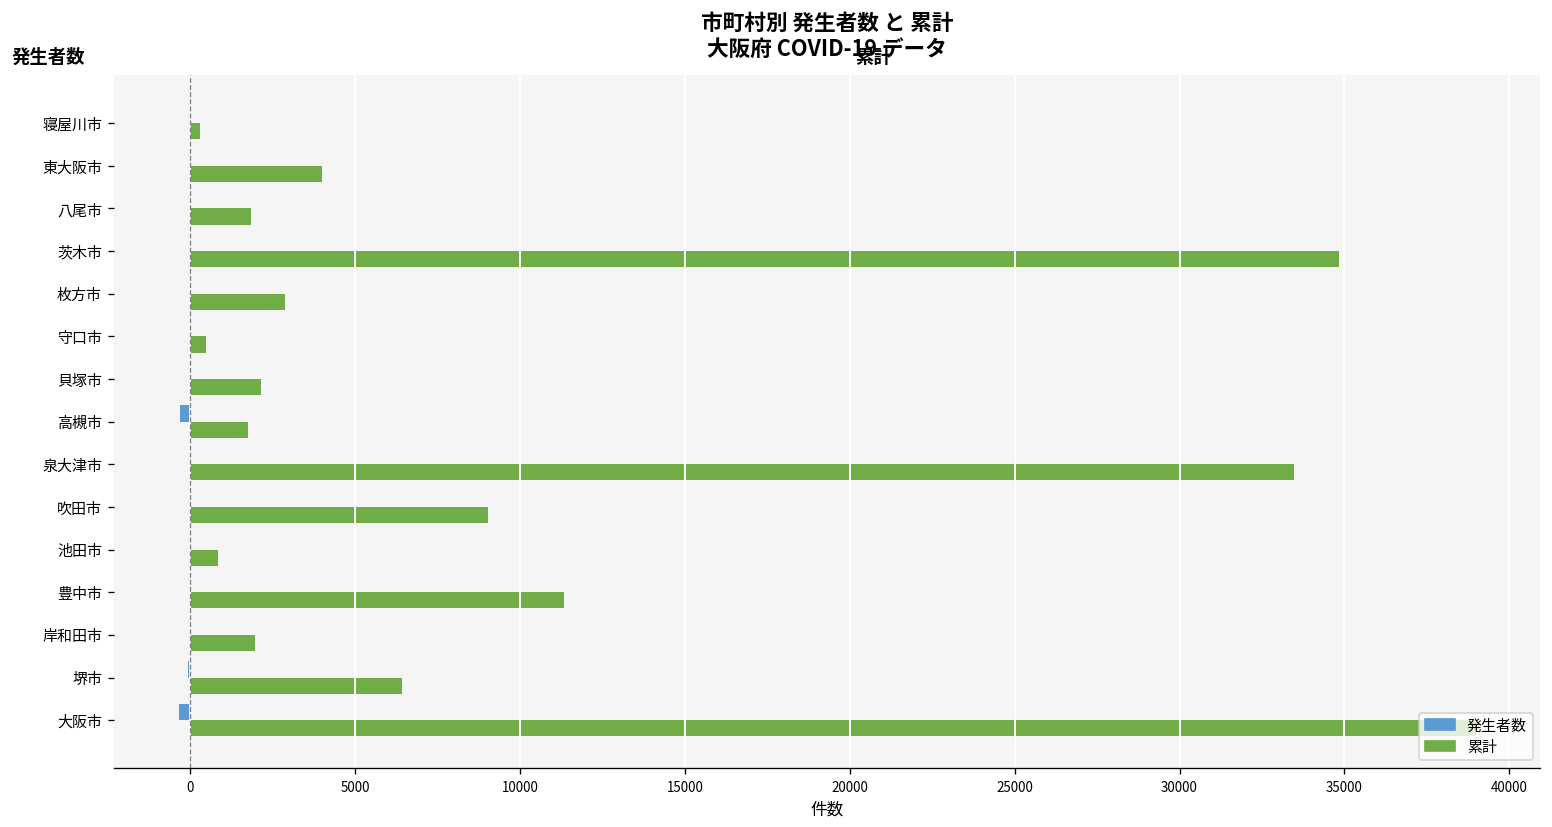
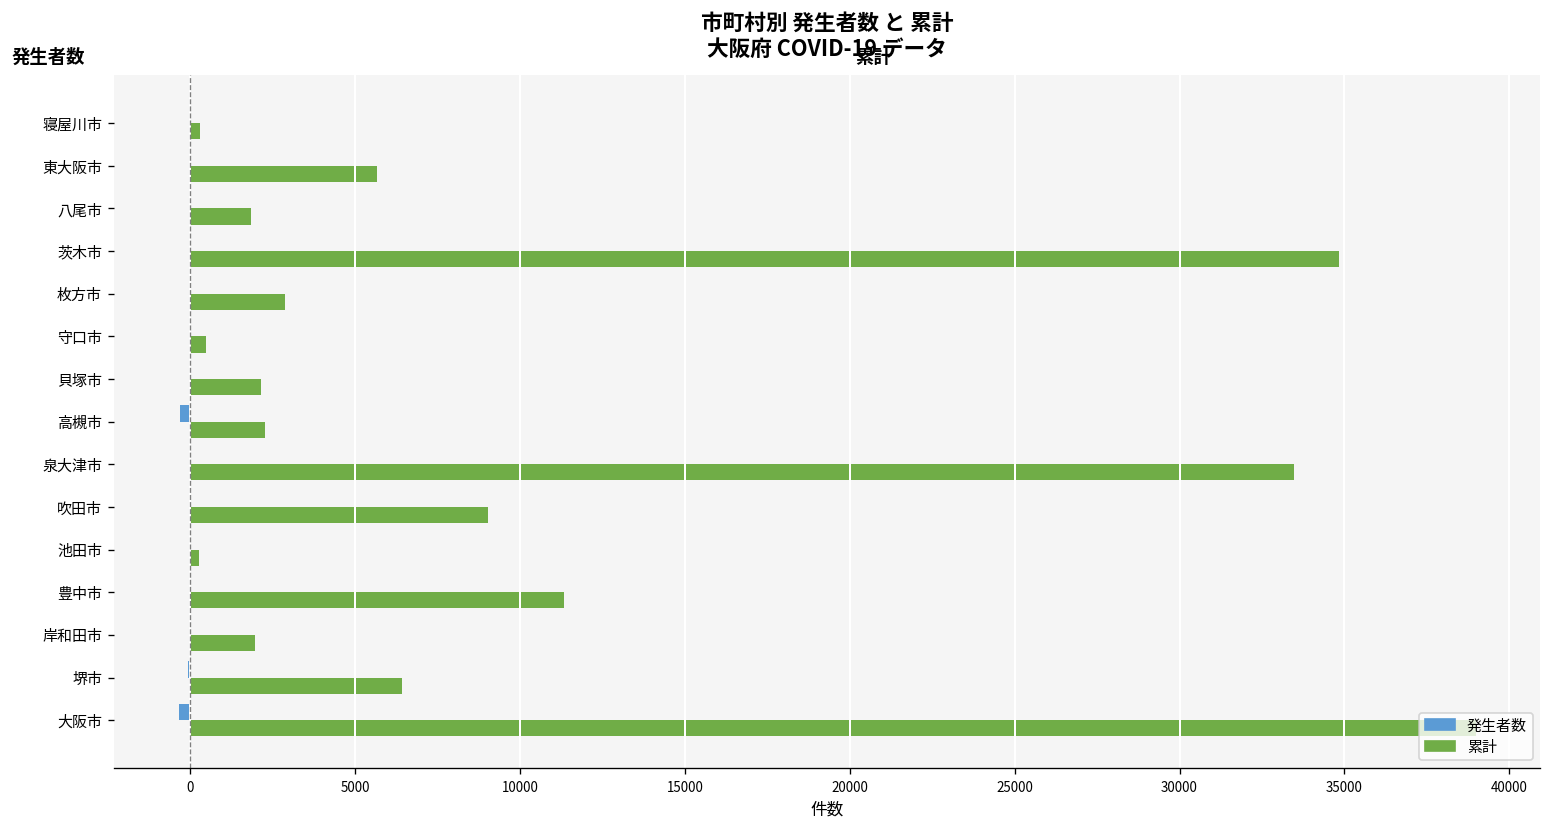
累計, 東大阪市: 4000 -> 5700
累計, 高槻市: 1700 -> 2300
累計, 池田市: 800 -> 300
